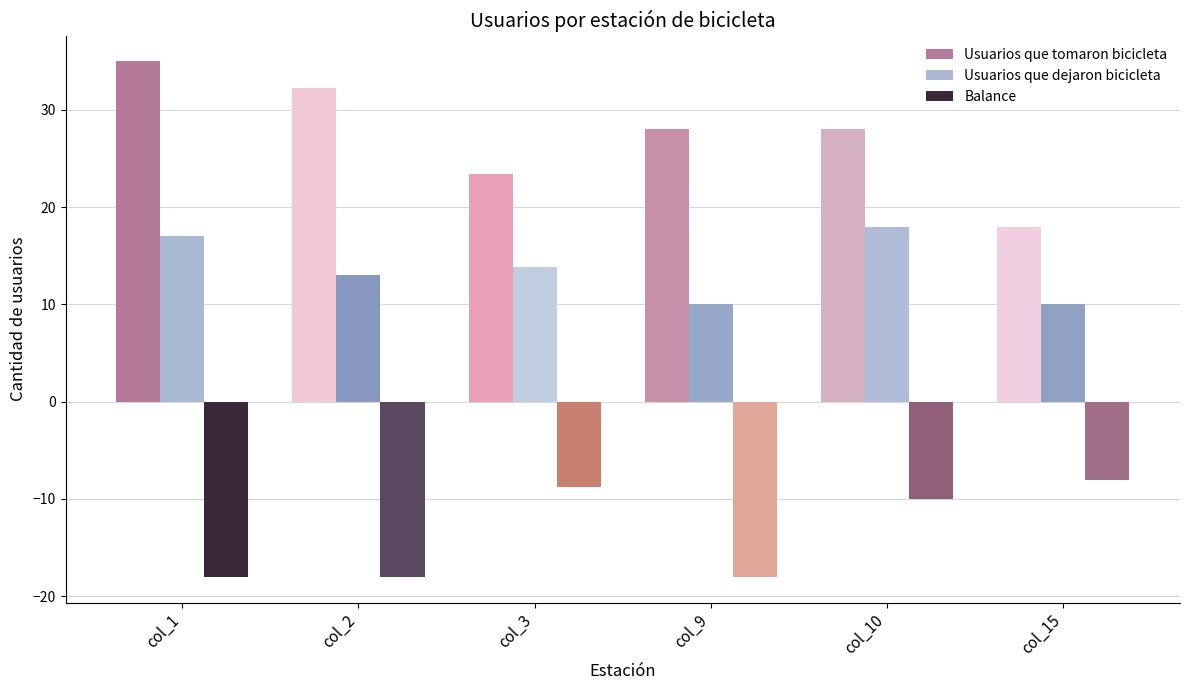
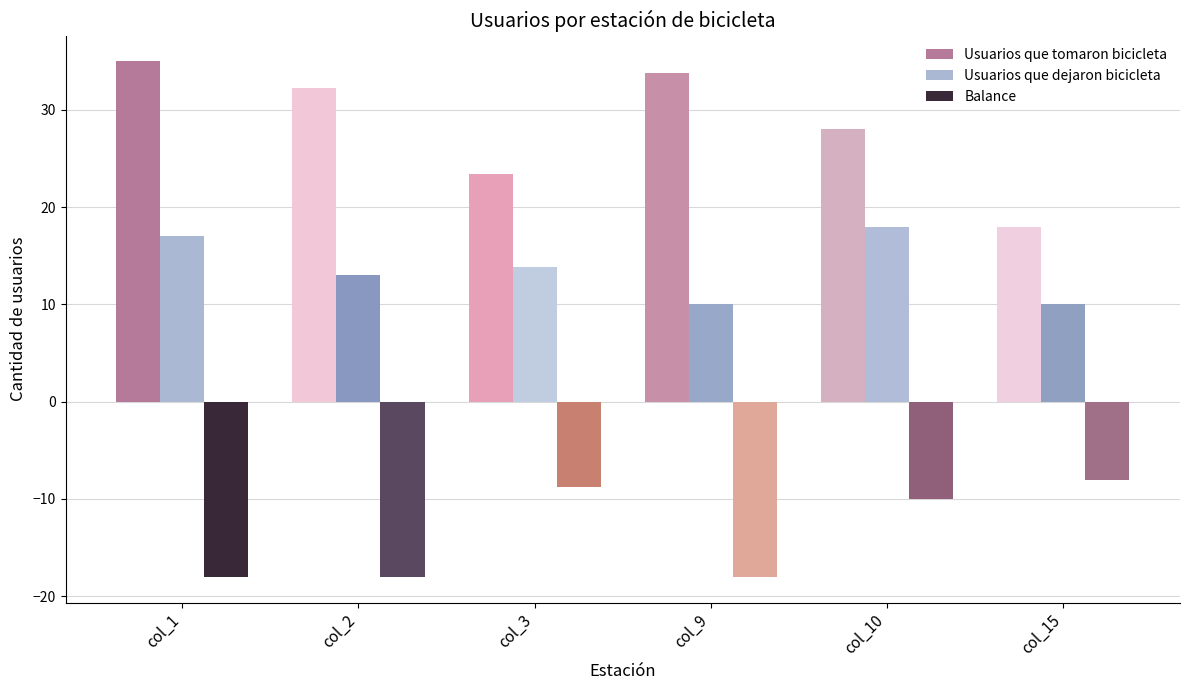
Usuarios que tomaron bicicleta, col_9: 28 -> 34
